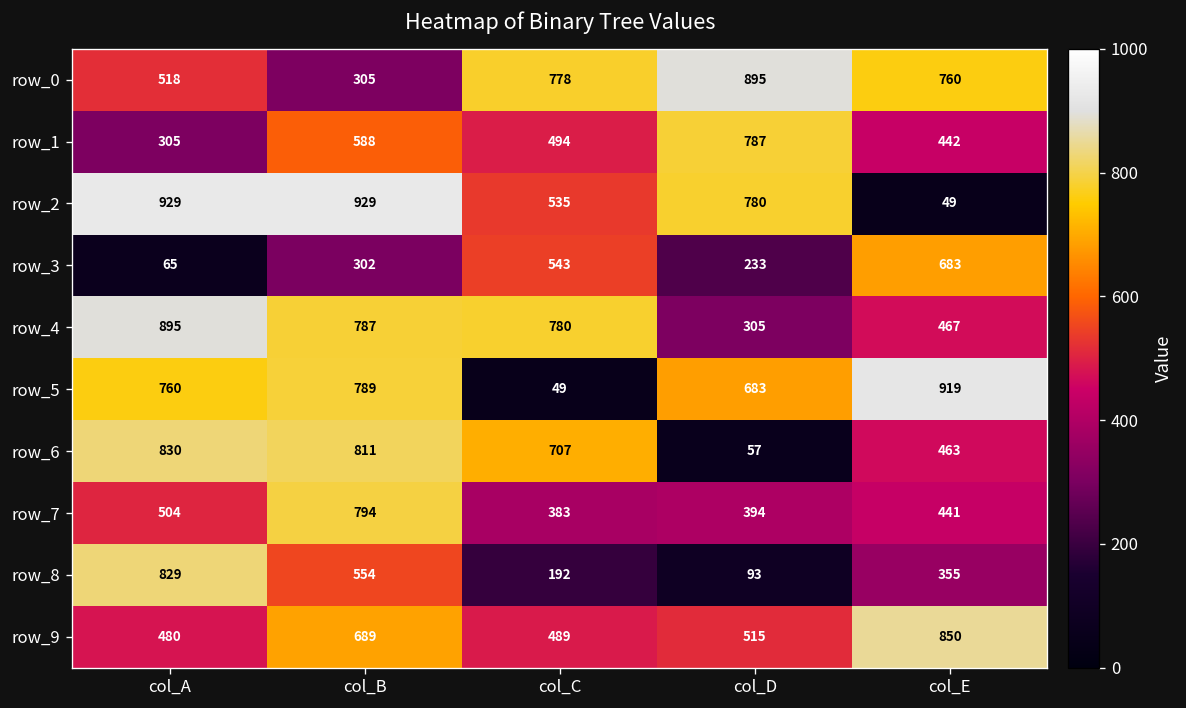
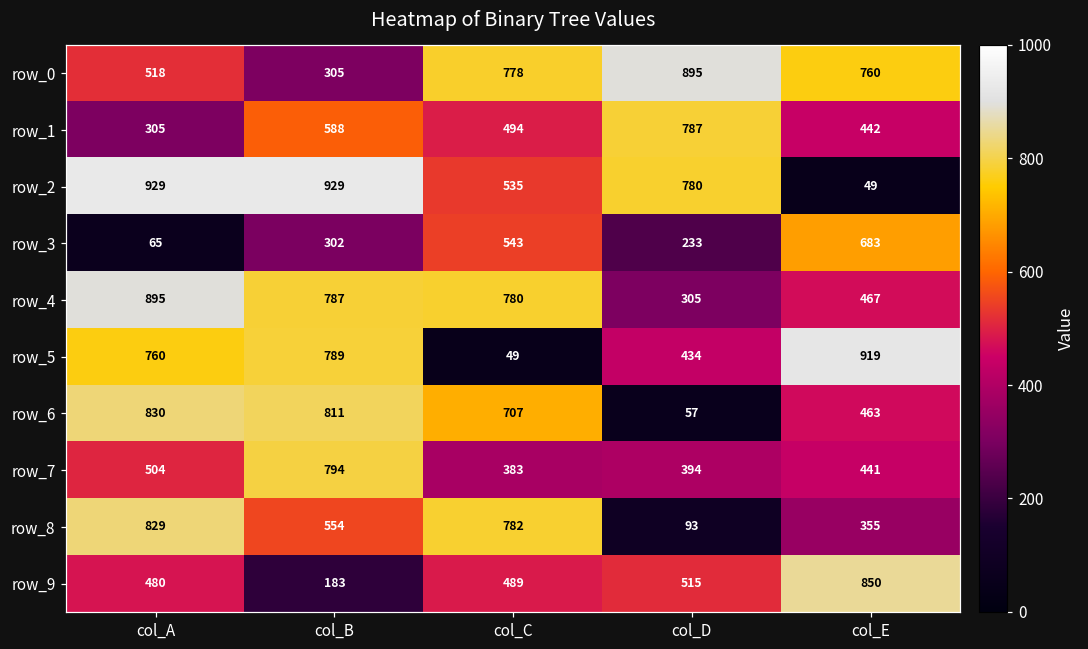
row_5, col_D: 683 -> 434
row_8, col_C: 192 -> 782
row_9, col_B: 689 -> 183
